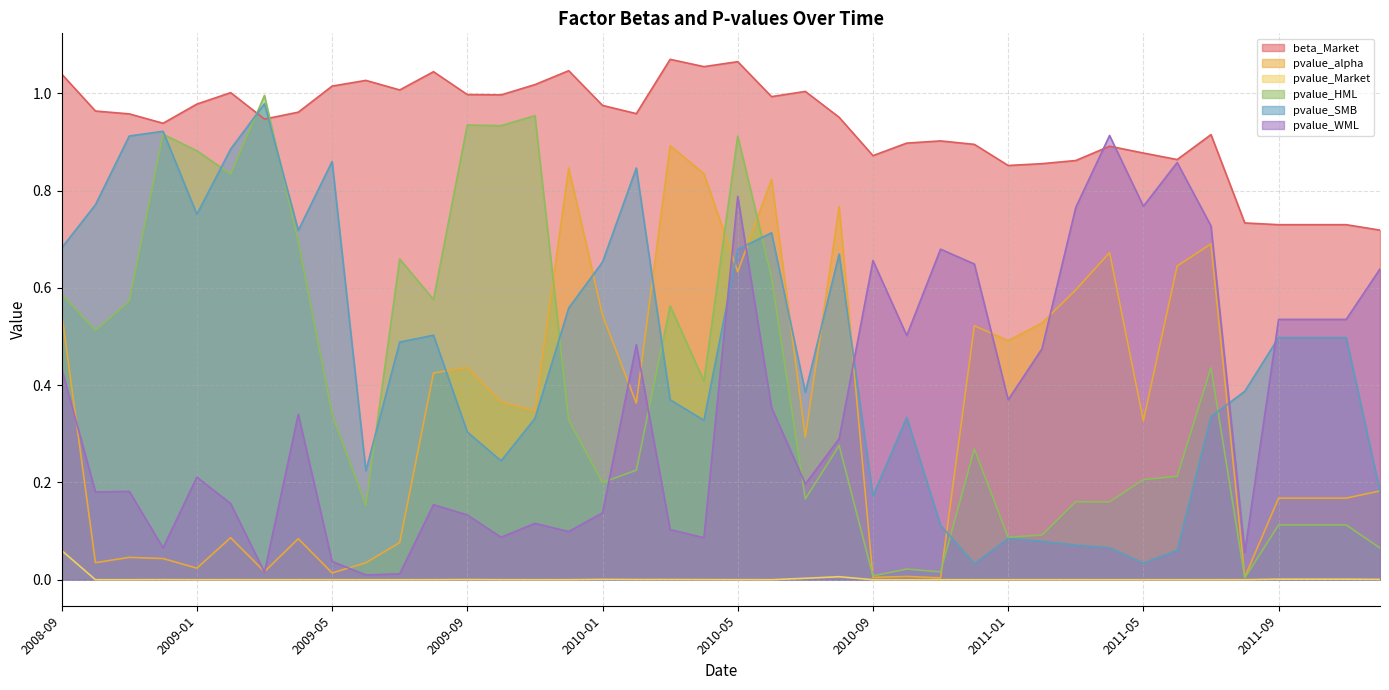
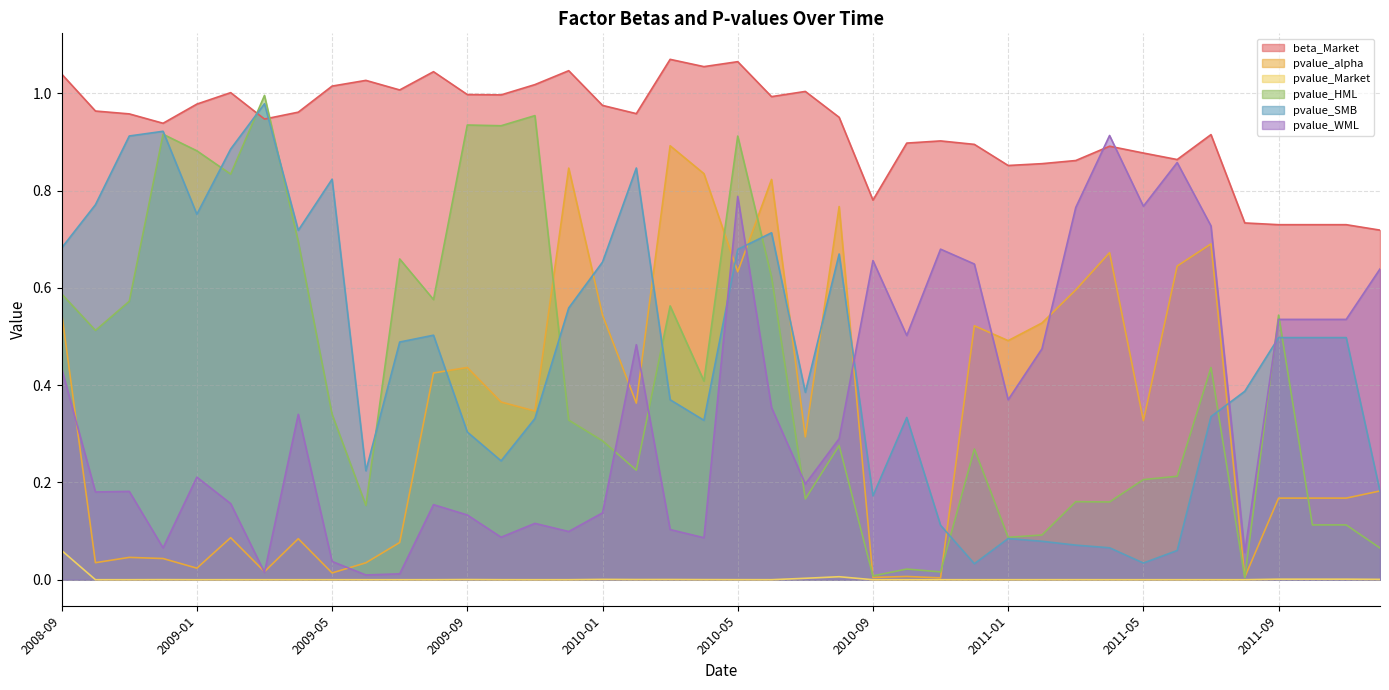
pvalue_SMB, 2009-05: 0.86 -> 0.82
pvalue_HML, 2010-01: 0.20 -> 0.29
beta_Market, 2010-09: 0.87 -> 0.78
pvalue_HML, 2011-09: 0.11 -> 0.54
